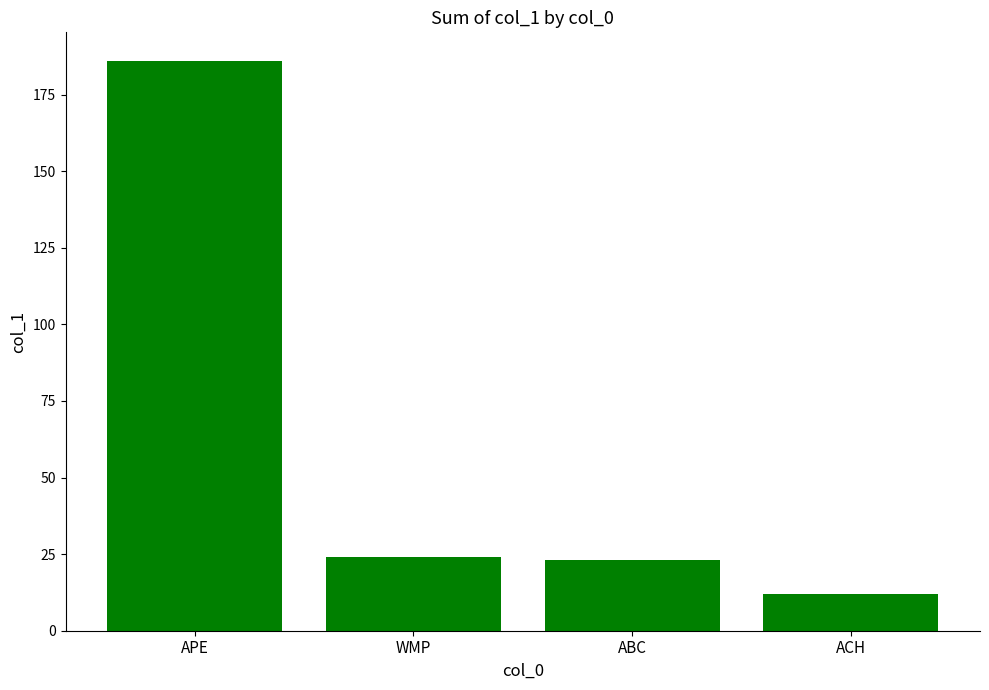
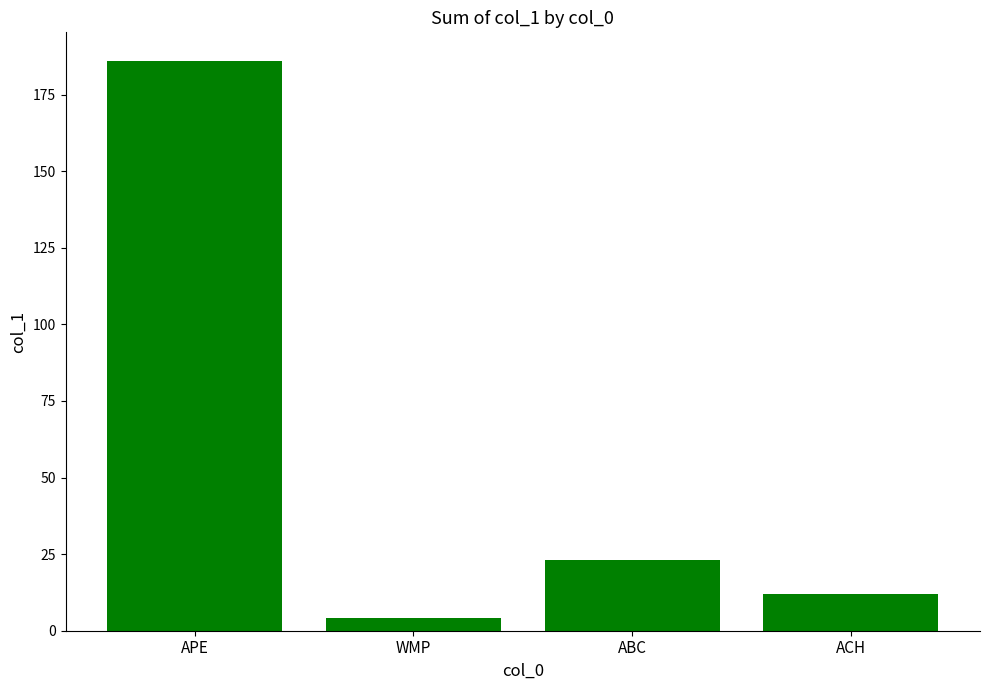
WMP: 24 -> 4
